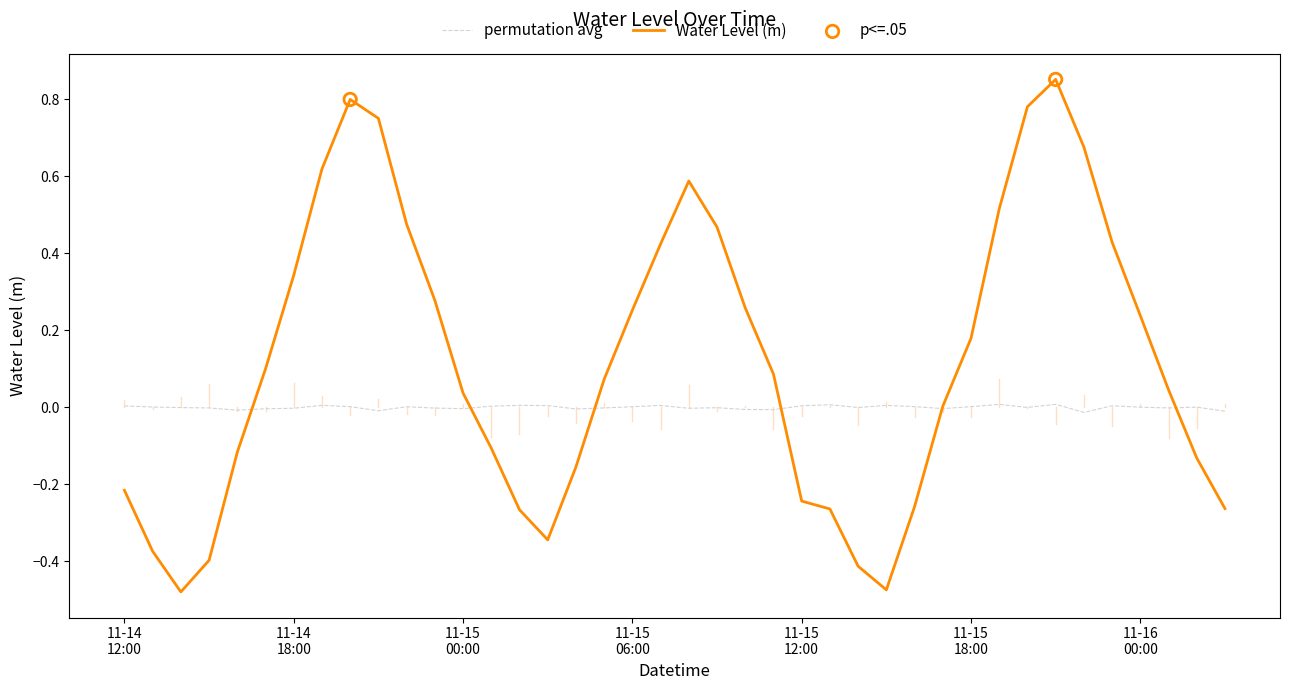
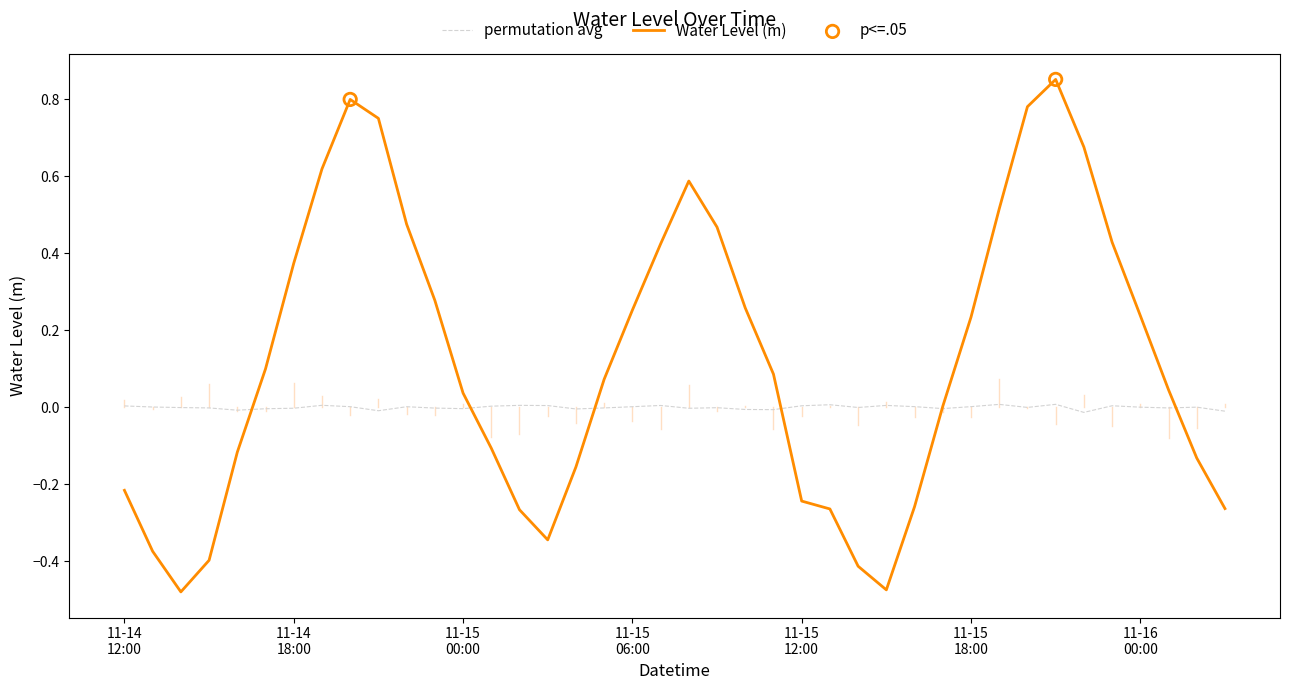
Water Level (m), 11-14 18:00: 0.34 -> 0.37
Water Level (m), 11-15 18:00: 0.18 -> 0.23
